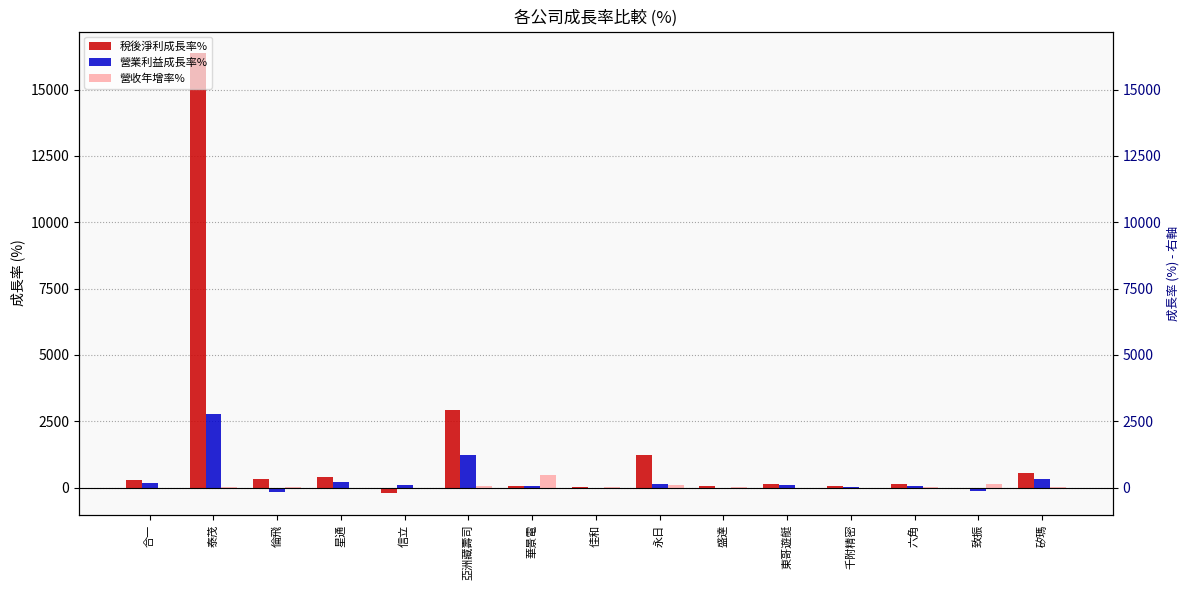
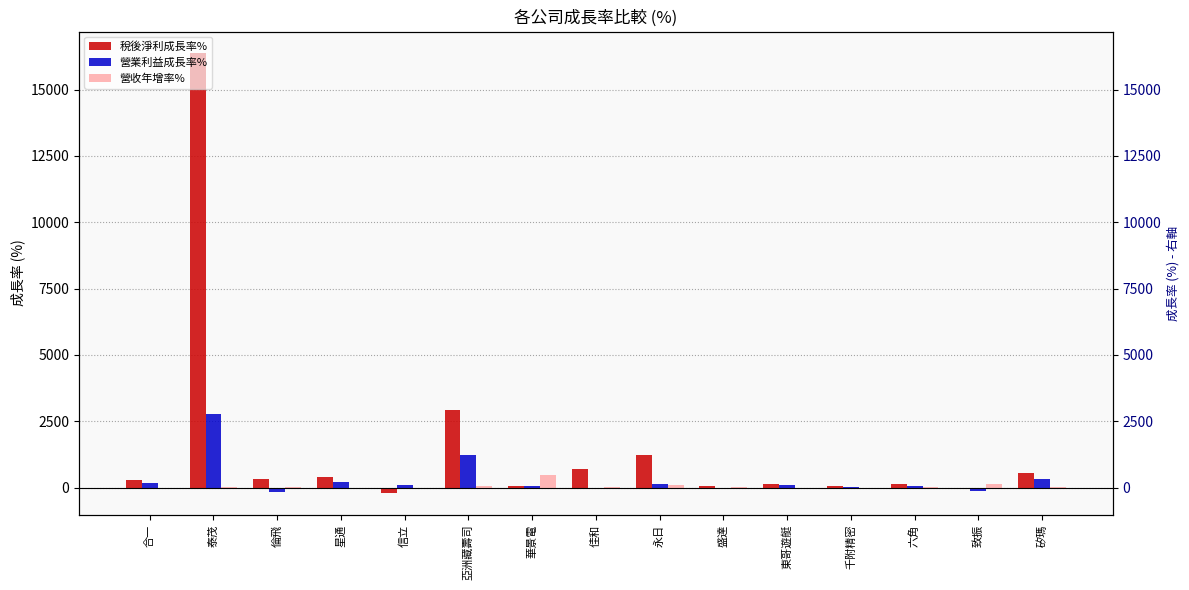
稅後淨利成長率%, 佳和: 0 -> 700
